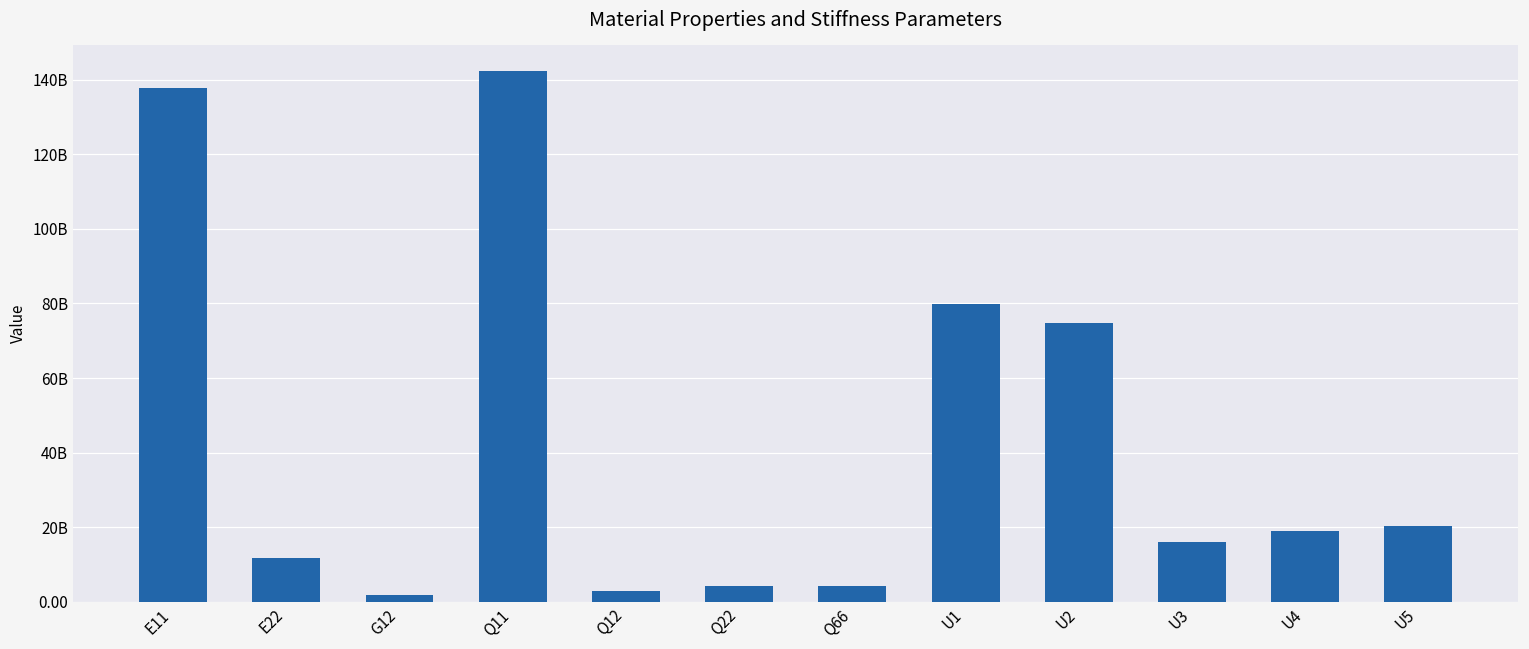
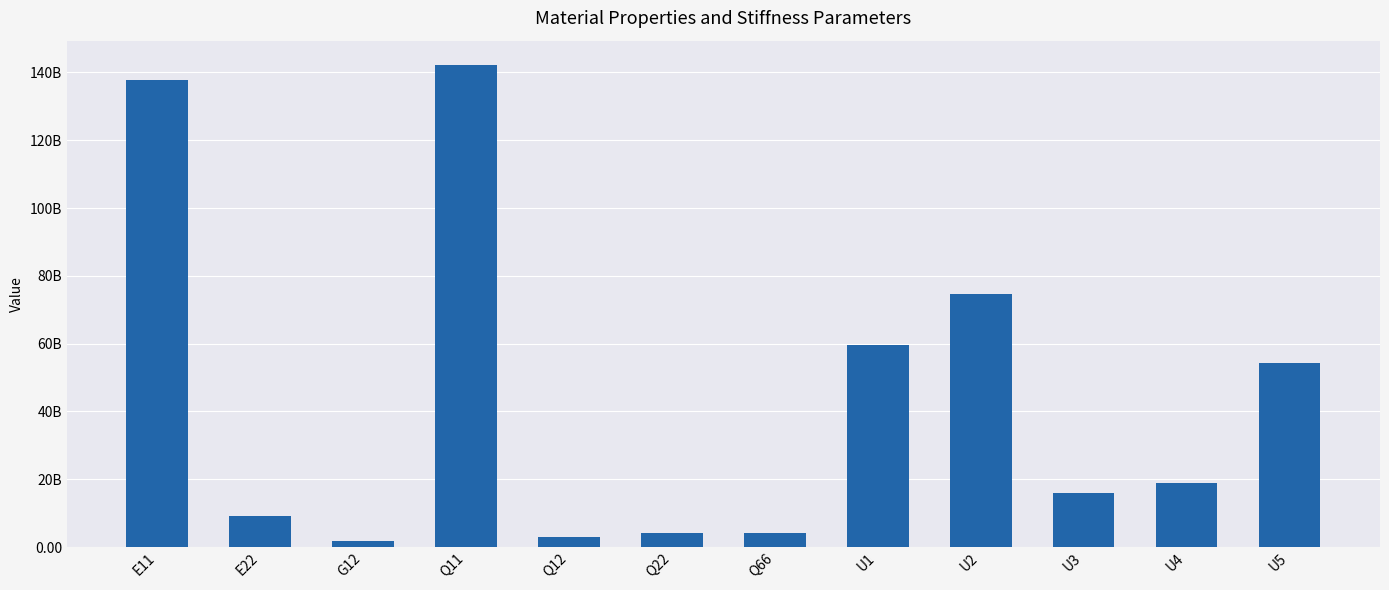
E22: 12000000000 -> 9000000000
U1: 80000000000 -> 60000000000
U5: 20000000000 -> 54000000000
